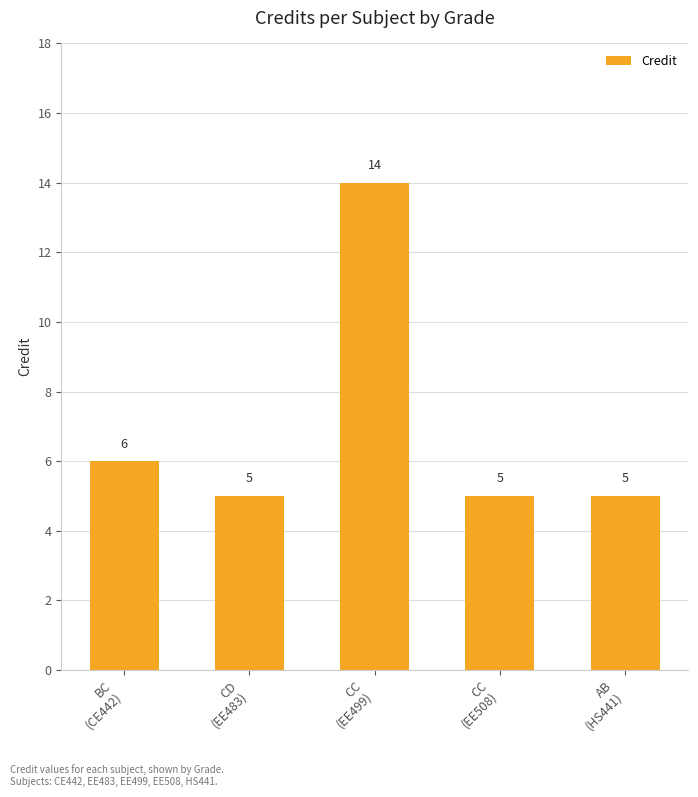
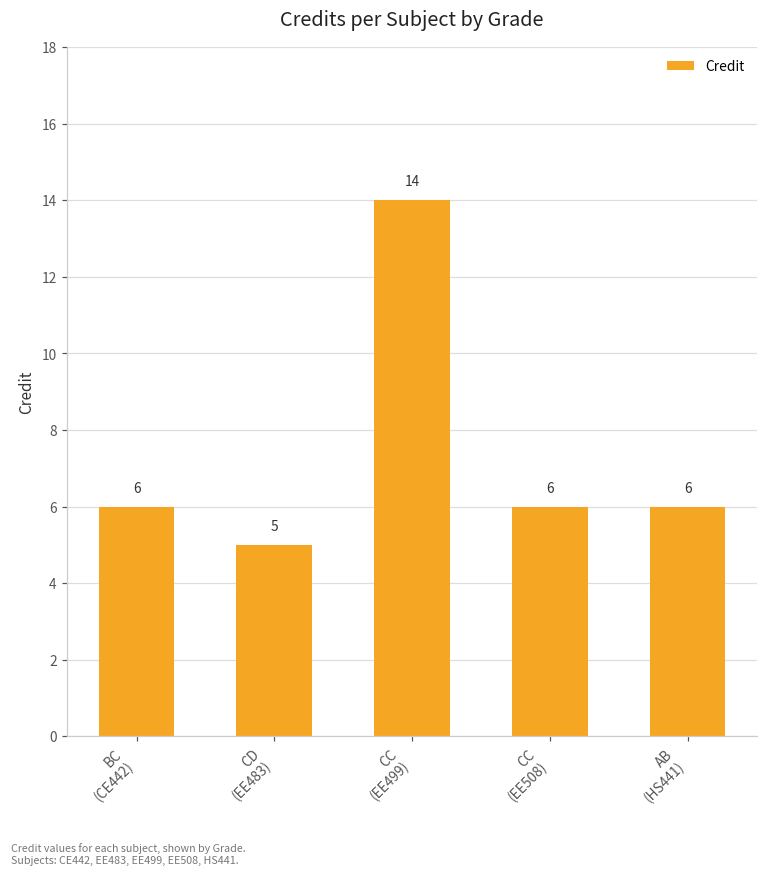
CC (EE508): 5 -> 6
AB (HS441): 5 -> 6
